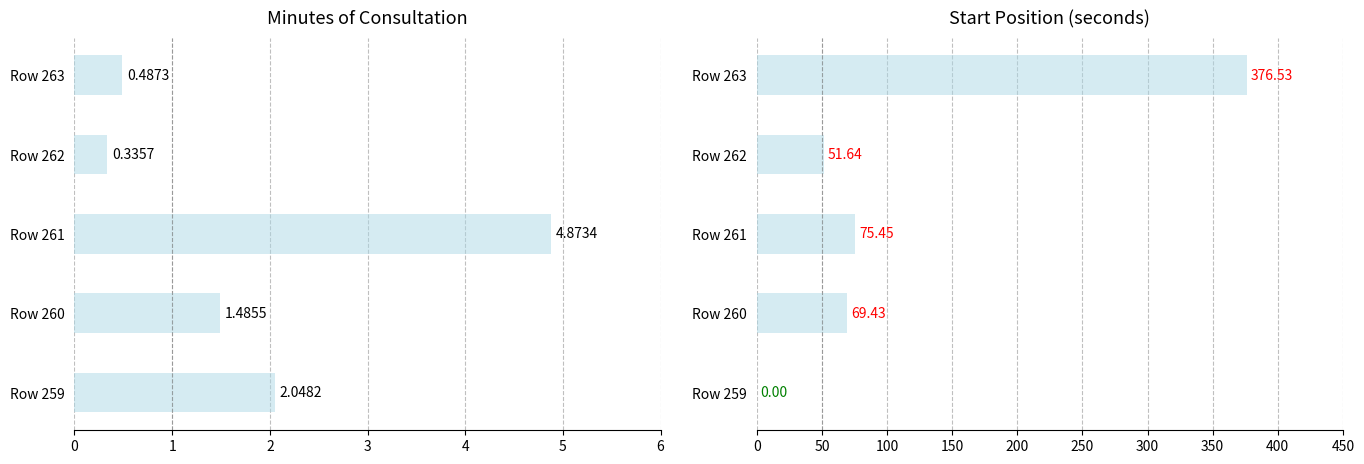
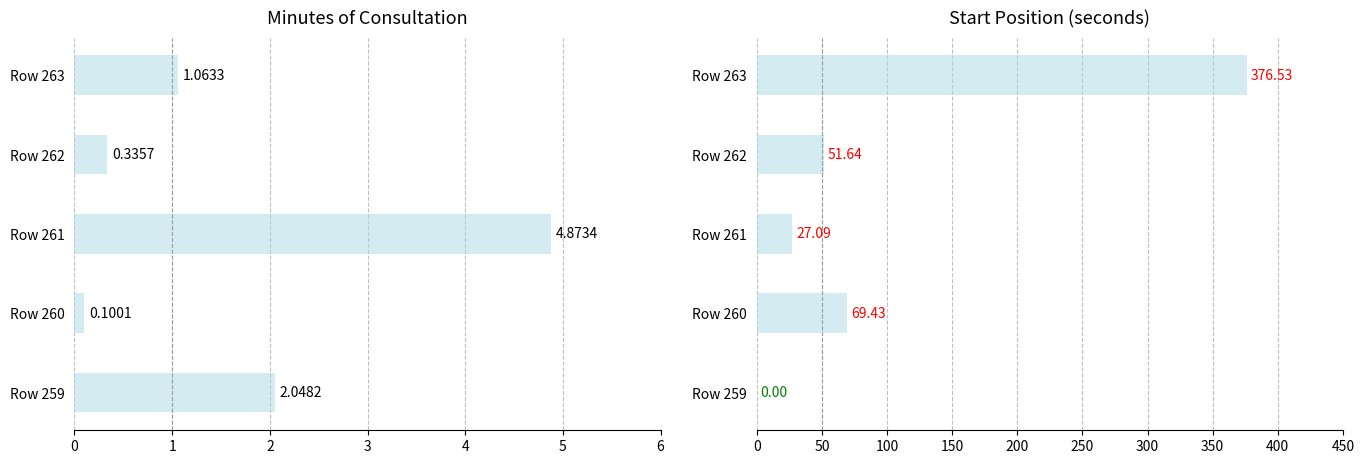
Minutes of Consultation, Row 263: 0.4873 -> 1.0633
Minutes of Consultation, Row 260: 1.4855 -> 0.1001
Start Position (seconds), Row 261: 75.45 -> 27.09
